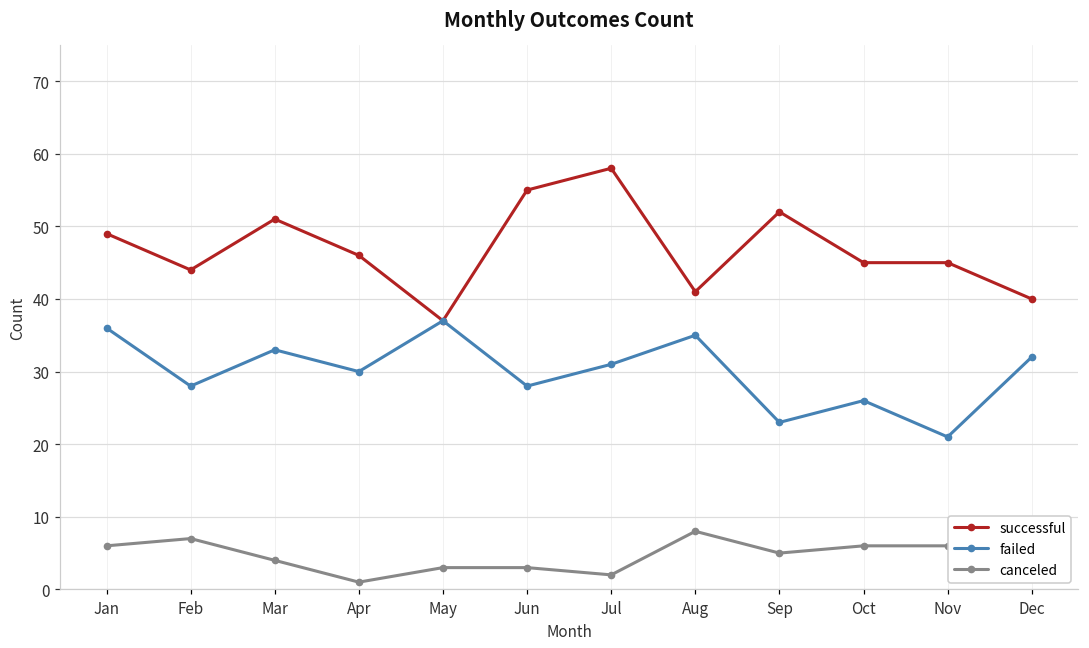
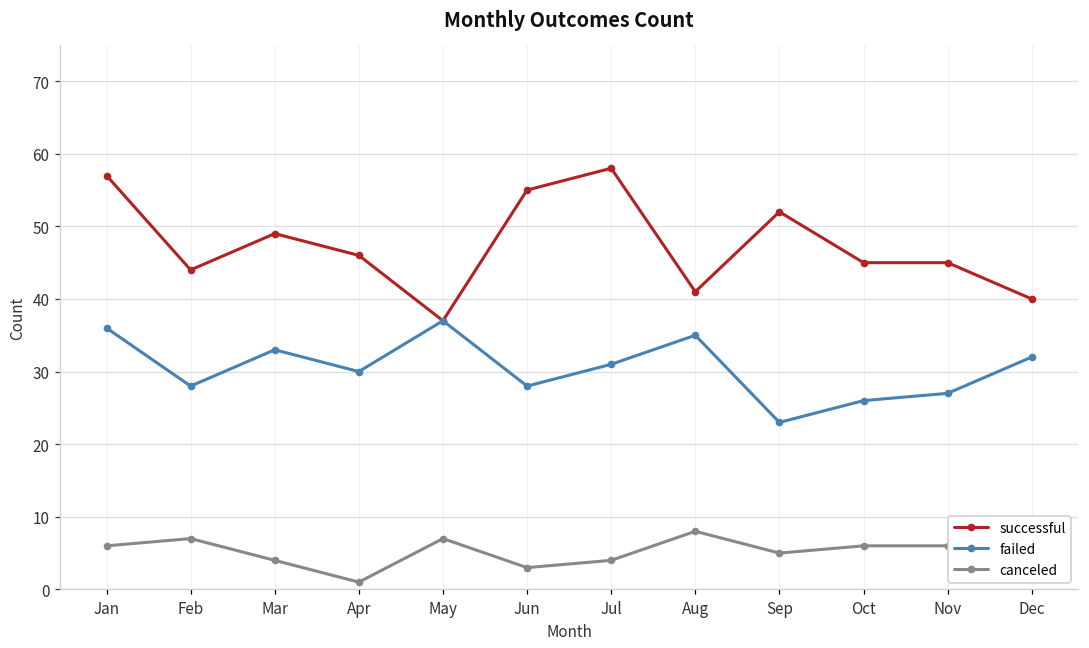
successful, Jan: 49 -> 57
successful, Mar: 51 -> 49
canceled, May: 3 -> 7
canceled, Jul: 2 -> 4
failed, Nov: 21 -> 27
